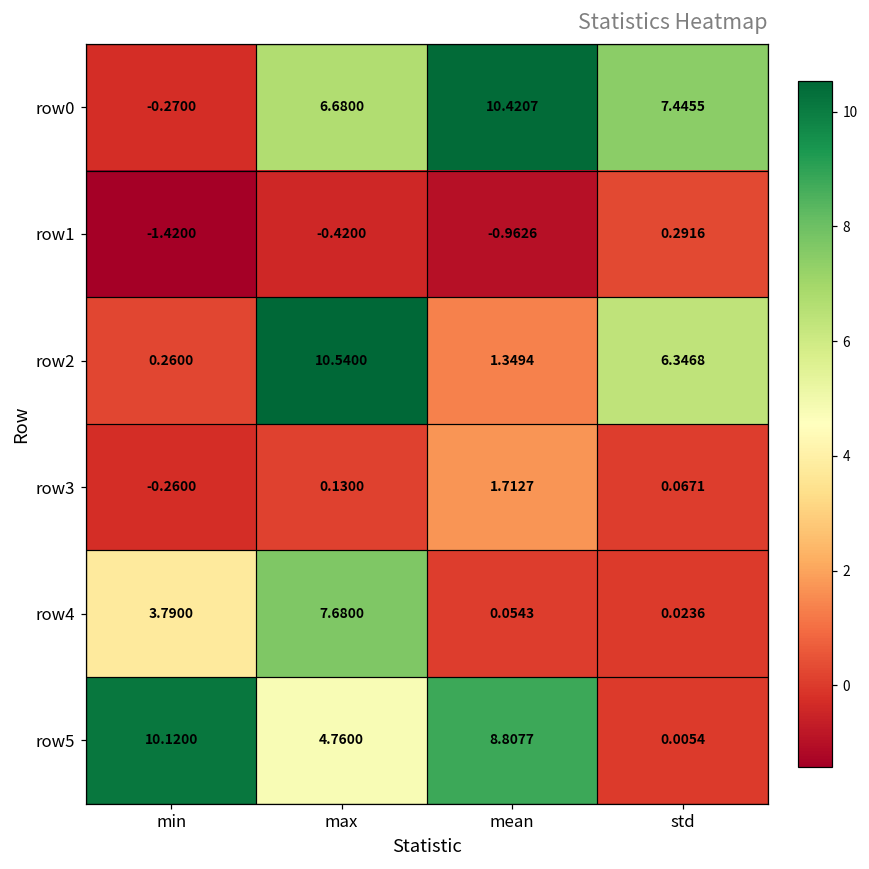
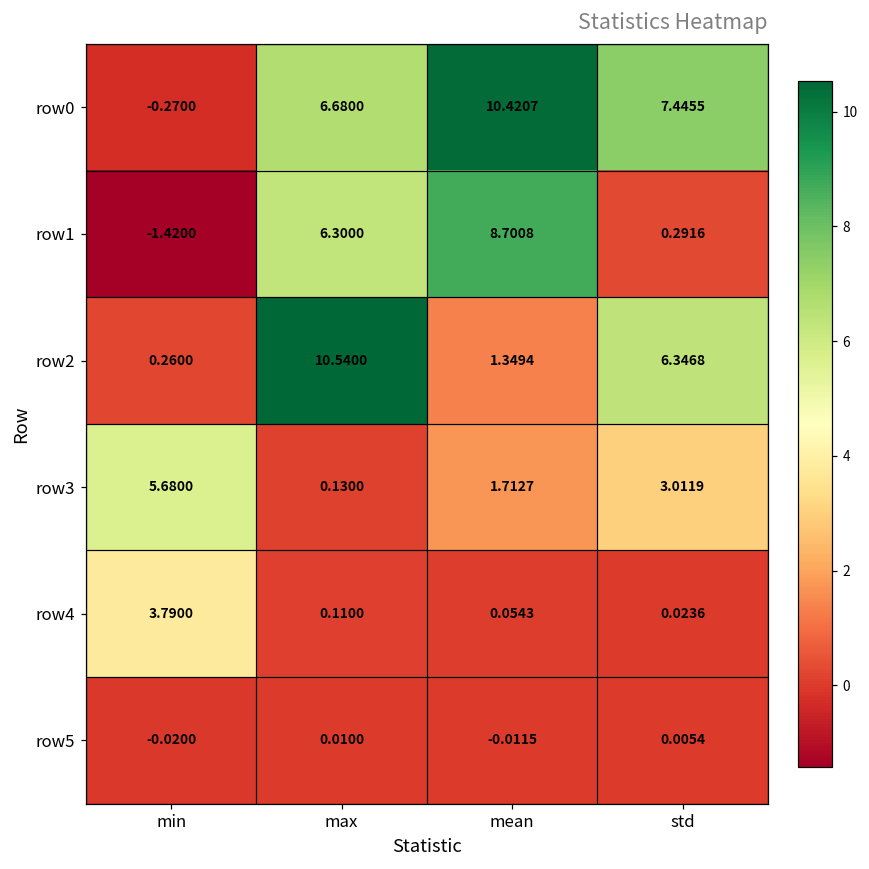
row1, max: -0.4200 -> 6.3000
row1, mean: -0.9626 -> 8.7008
row3, min: -0.2600 -> 5.6800
row3, std: 0.0671 -> 3.0119
row4, max: 7.6800 -> 0.1100
row5, min: 10.1200 -> -0.0200
row5, max: 4.7600 -> 0.0100
row5, mean: 8.8077 -> -0.0115
